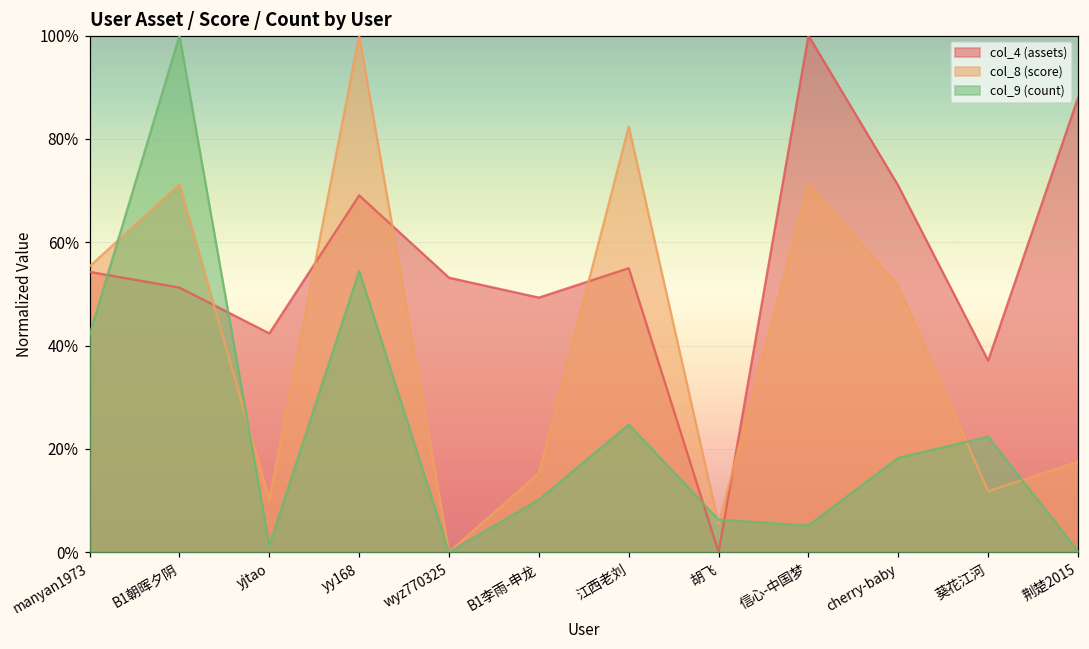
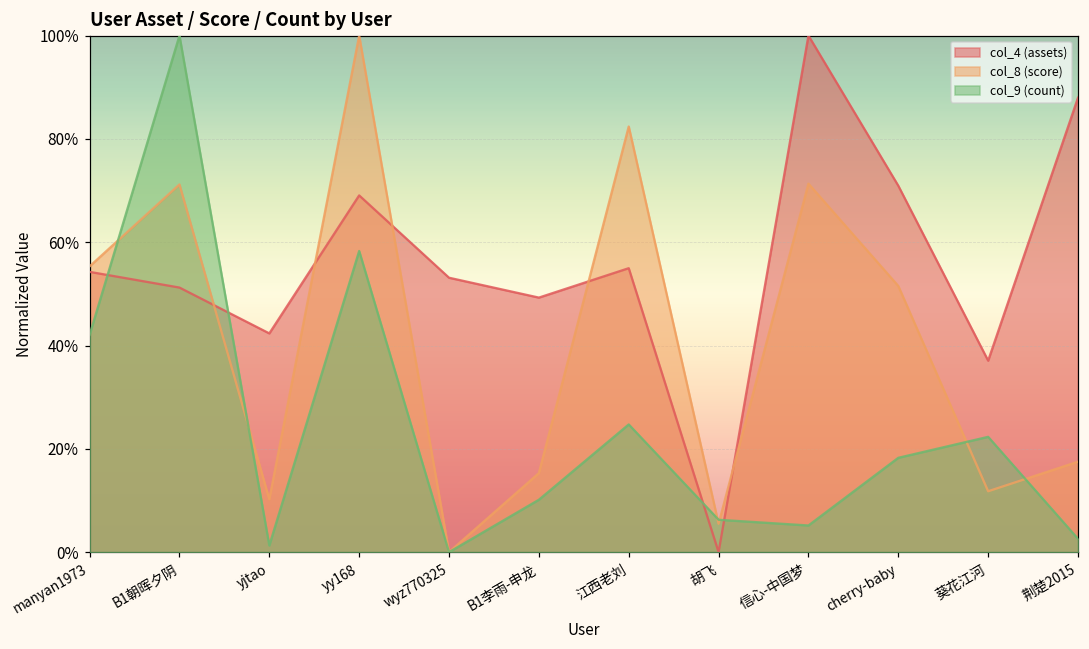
col_9 (count), yy168: 54% -> 58%
col_9 (count), 荆楚2015: 0% -> 3%
